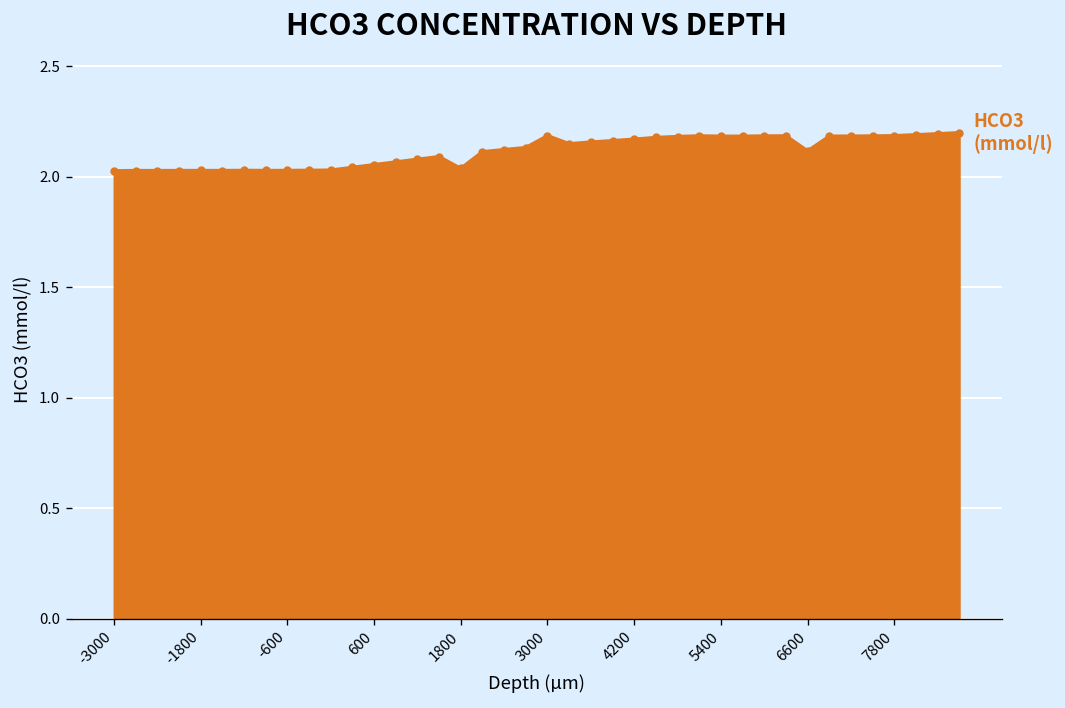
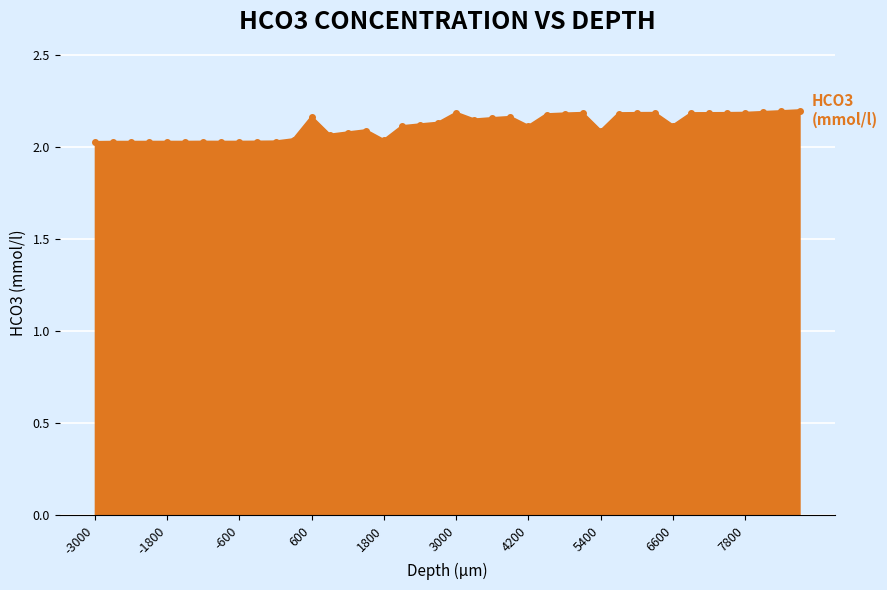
600: 2.06 -> 2.16
4200: 2.17 -> 2.12
5400: 2.18 -> 2.09
